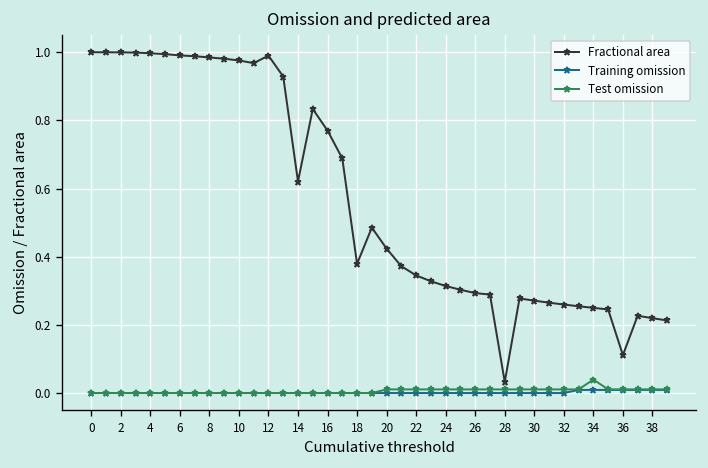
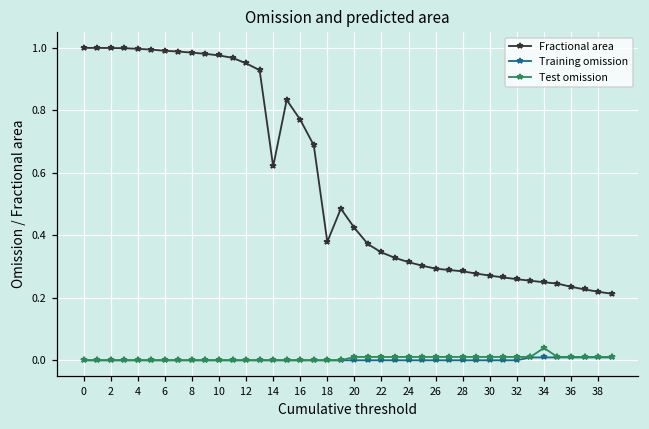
Fractional area, 12: 0.99 -> 0.95
Fractional area, 28: 0.03 -> 0.28
Fractional area, 36: 0.11 -> 0.24
